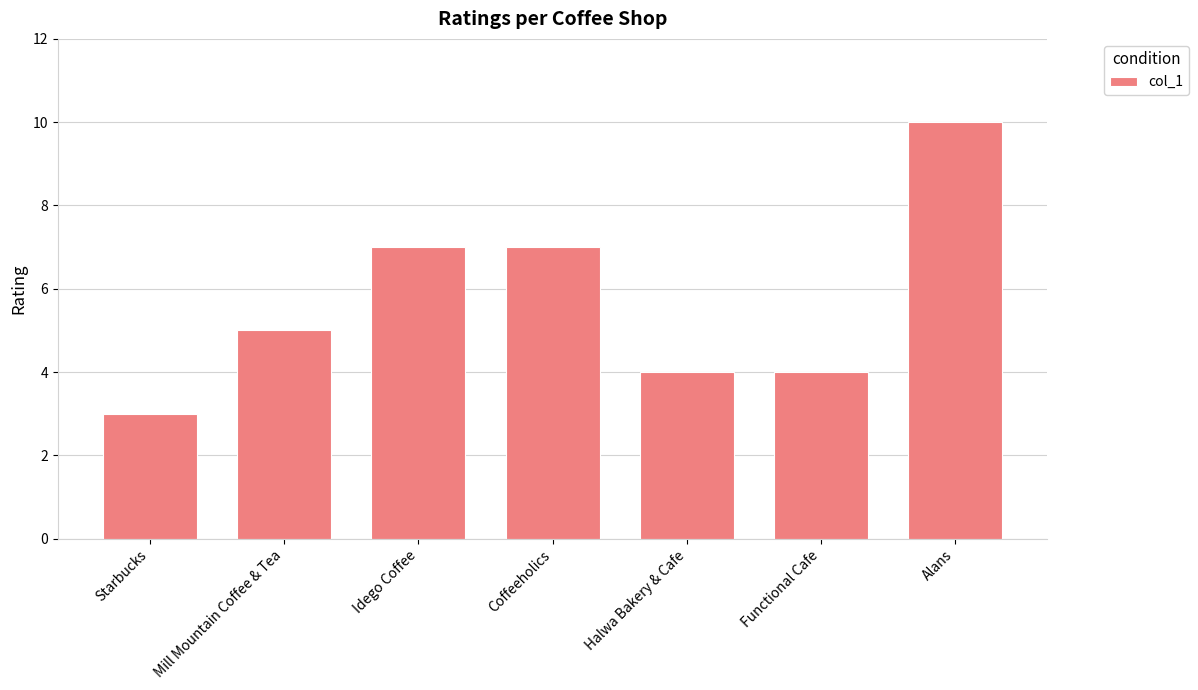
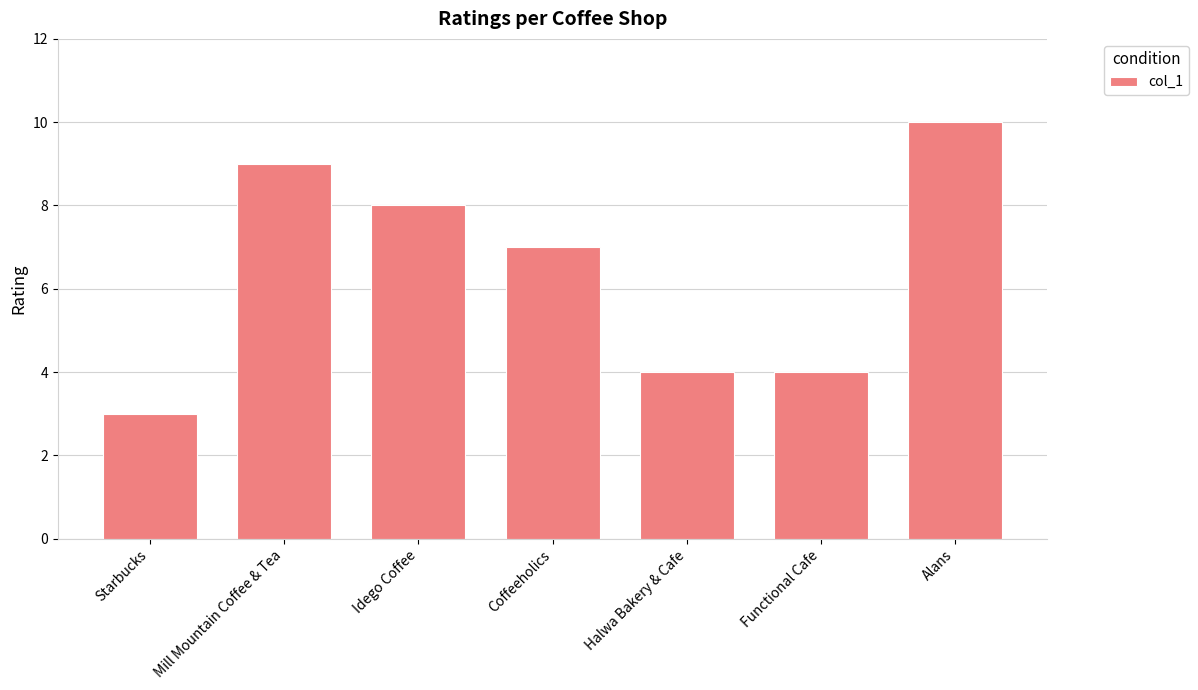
Mill Mountain Coffee & Tea: 5 -> 9
Idego Coffee: 7 -> 8
